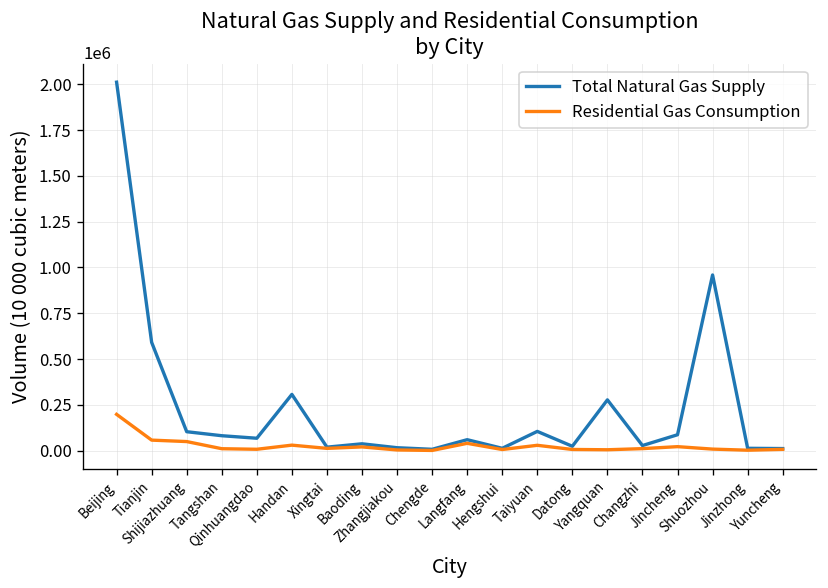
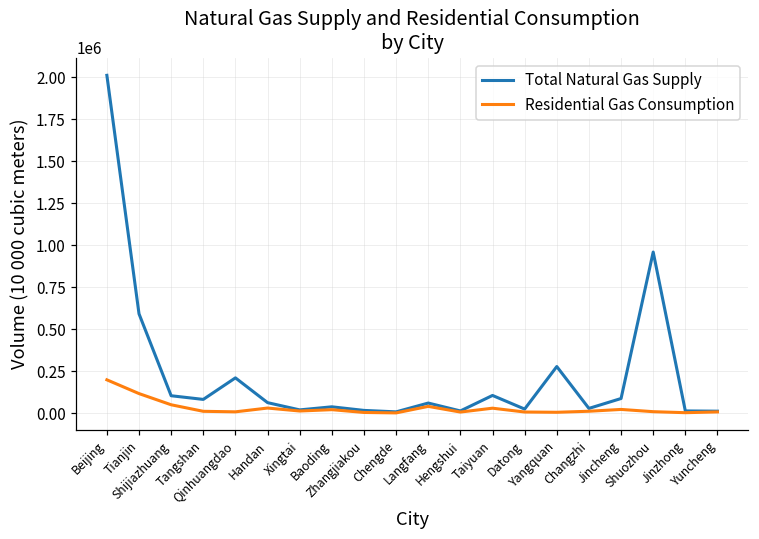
Residential Gas Consumption, Tianjin: 60000 -> 120000
Total Natural Gas Supply, Qinhuangdao: 70000 -> 210000
Total Natural Gas Supply, Handan: 310000 -> 60000
